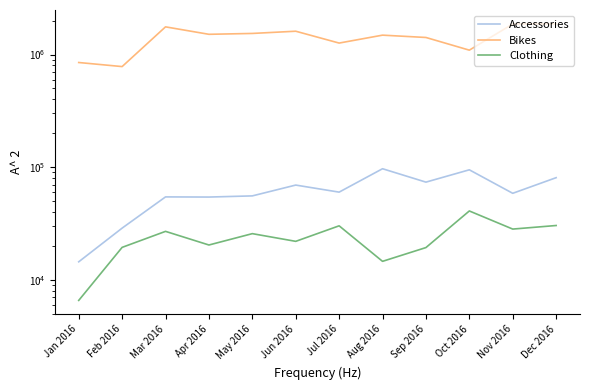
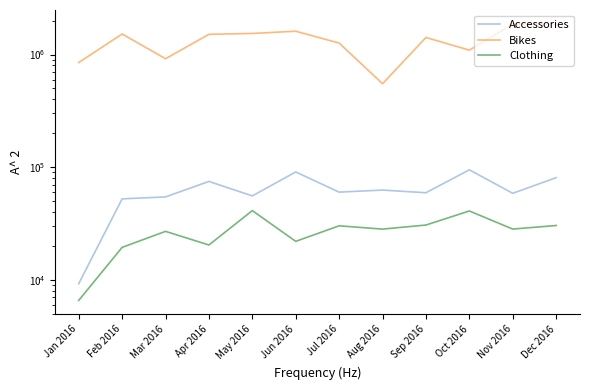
Accessories, Jan 2016: 14000 -> 9000
Accessories, Feb 2016: 29000 -> 50000
Bikes, Feb 2016: 800000 -> 1500000
Bikes, Mar 2016: 1800000 -> 900000
Accessories, Apr 2016: 50000 -> 70000
Clothing, May 2016: 26000 -> 41000
Accessories, Jun 2016: 70000 -> 90000
Accessories, Aug 2016: 100000 -> 60000
Bikes, Aug 2016: 1500000 -> 600000
Clothing, Aug 2016: 15000 -> 28000
Accessories, Sep 2016: 70000 -> 60000
Clothing, Sep 2016: 19000 -> 31000
